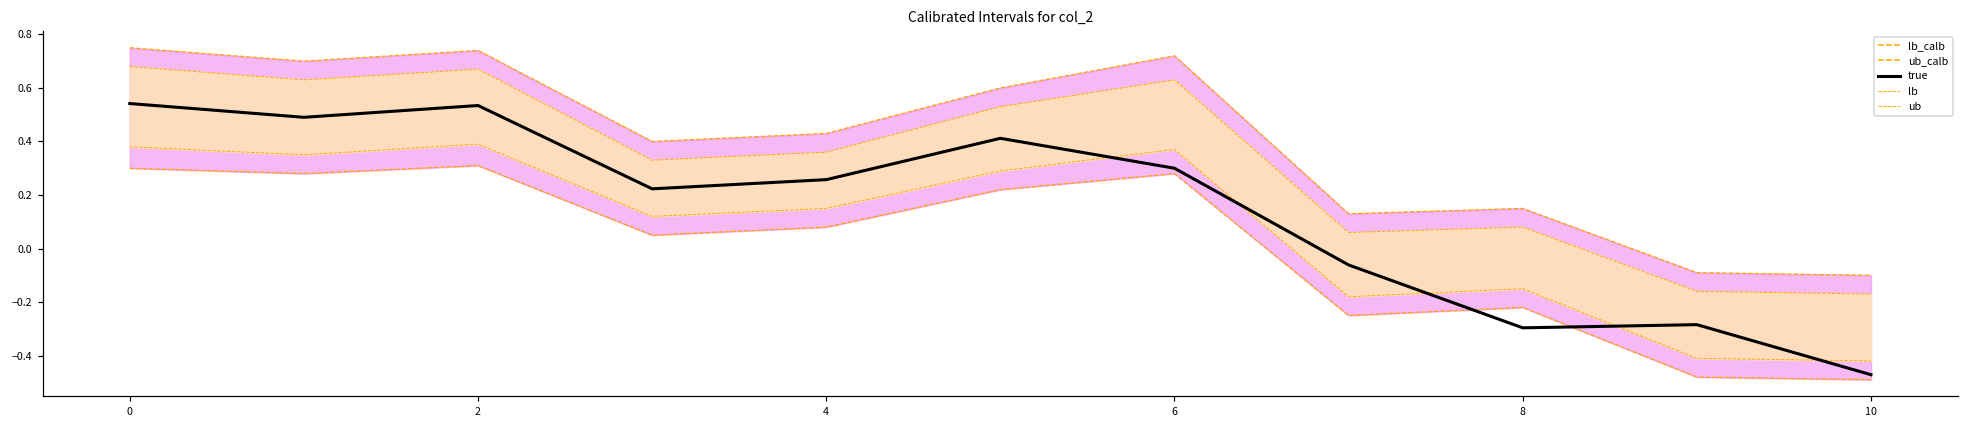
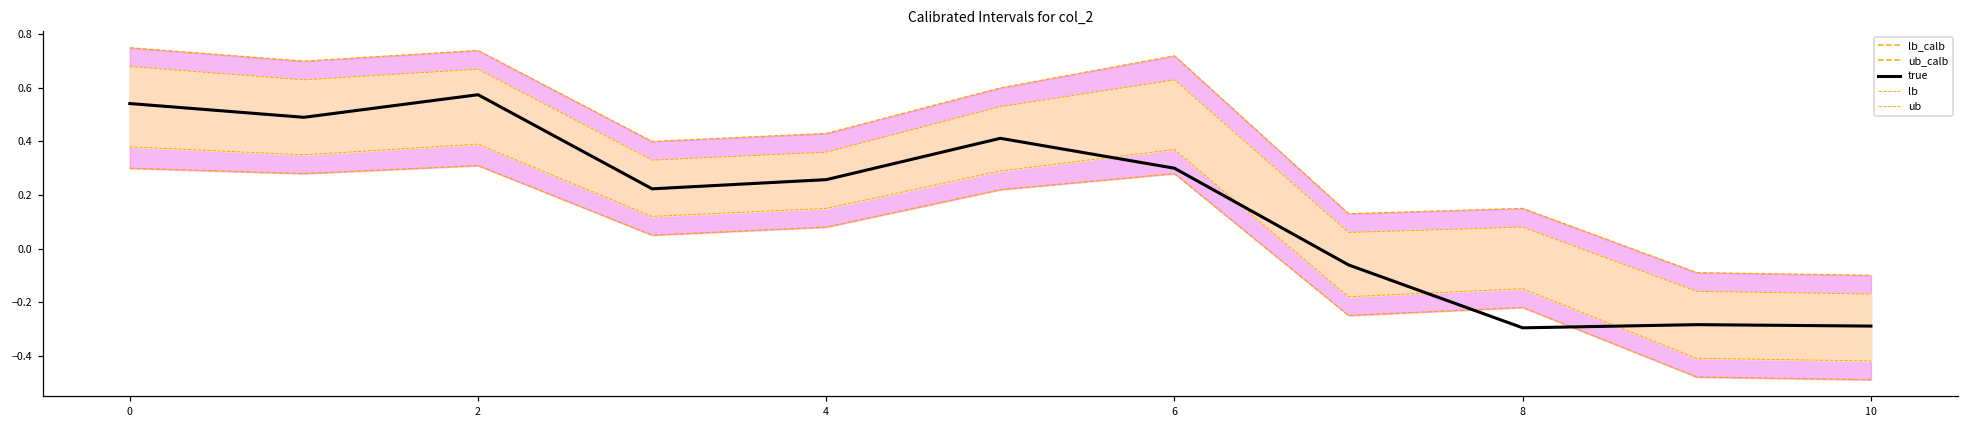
true, 2: 0.53 -> 0.57
true, 10: -0.47 -> -0.29
